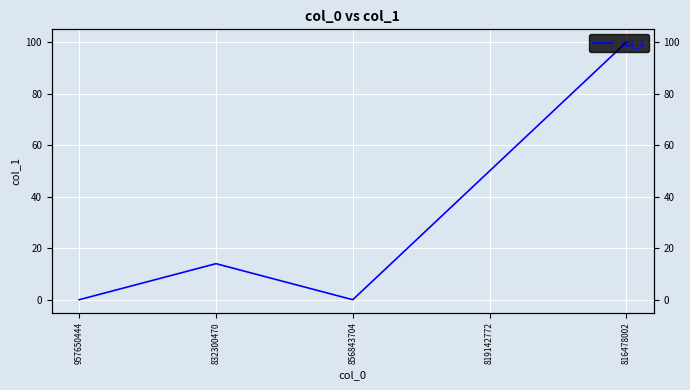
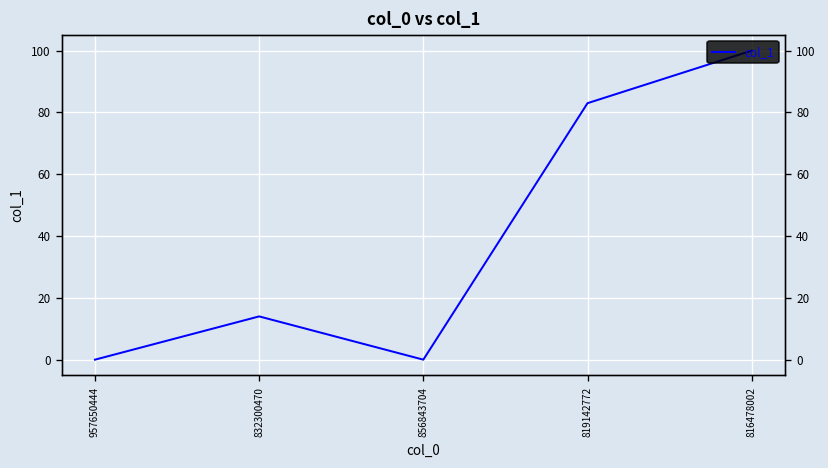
819142772: 50 -> 83
